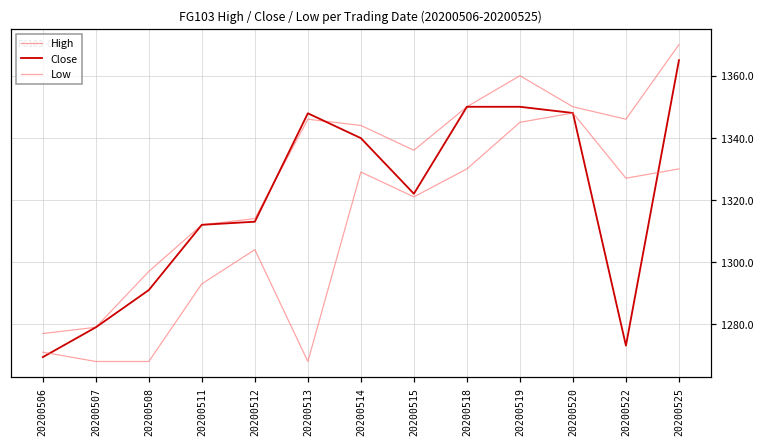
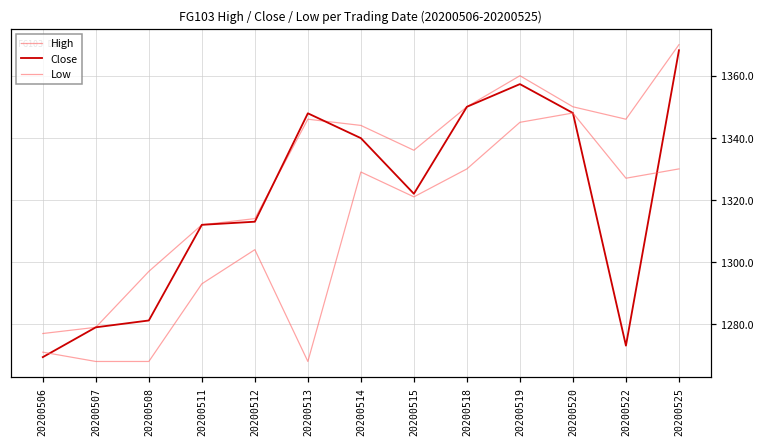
Close, 20200508: 1291 -> 1281
Close, 20200519: 1350 -> 1357
Close, 20200525: 1365 -> 1368
